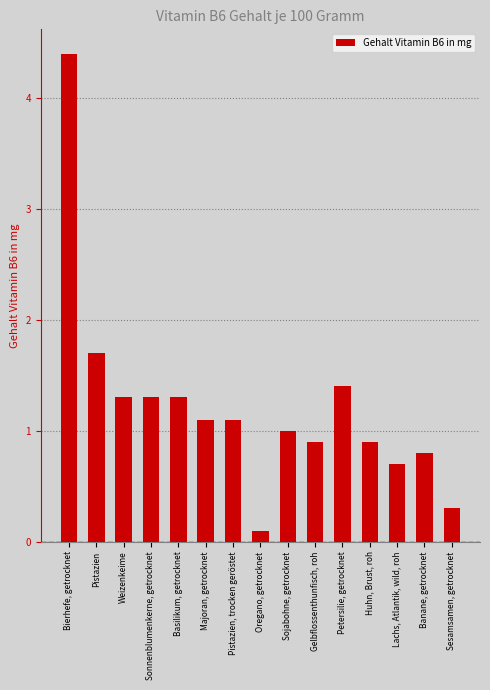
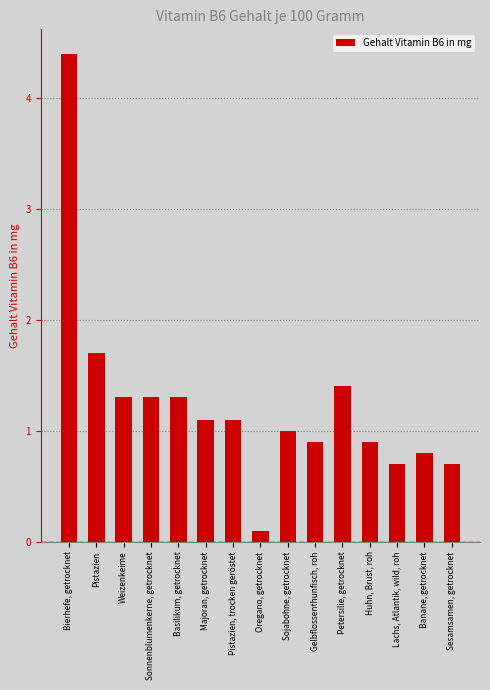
Sesamsamen, getrocknet: 0.3 -> 0.7
